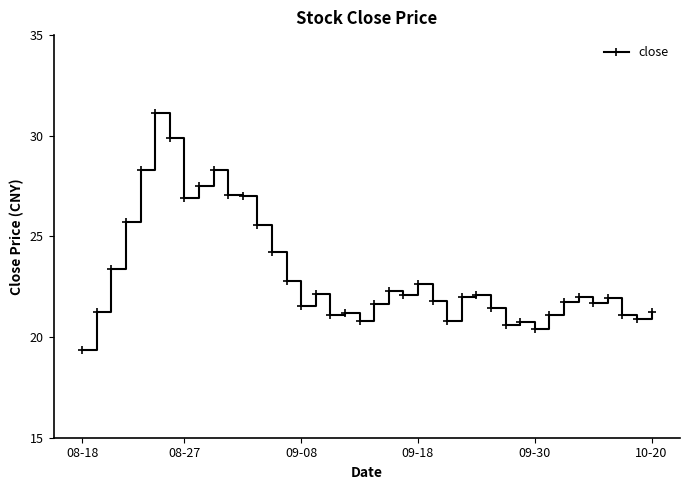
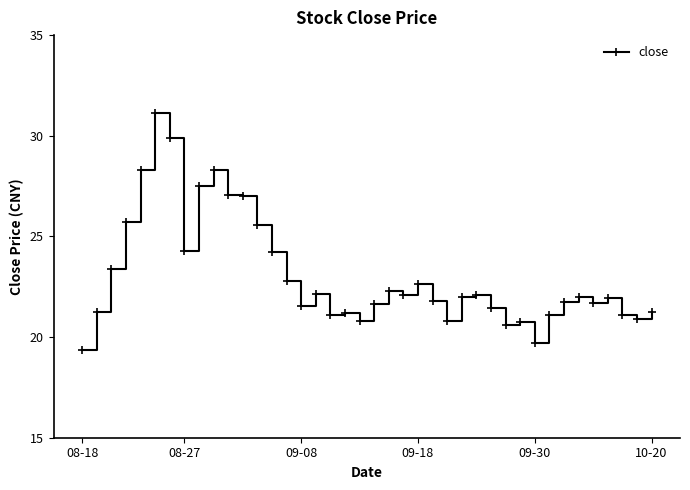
08-27: 26.9 -> 24.3
09-30: 20.4 -> 19.7
